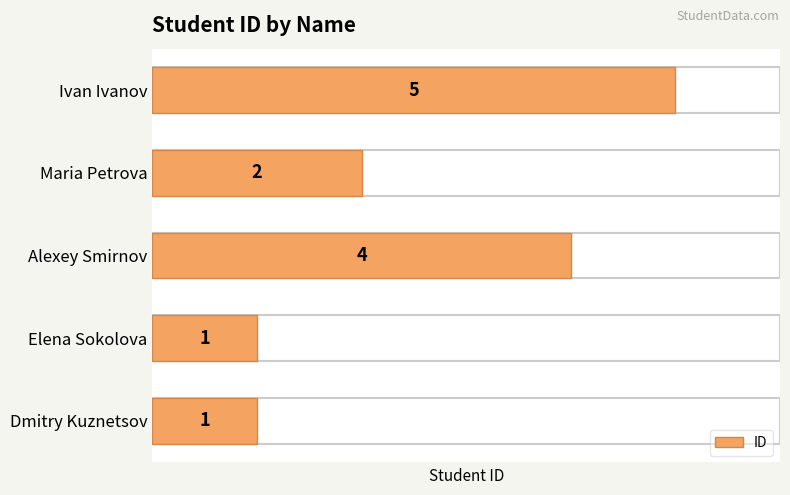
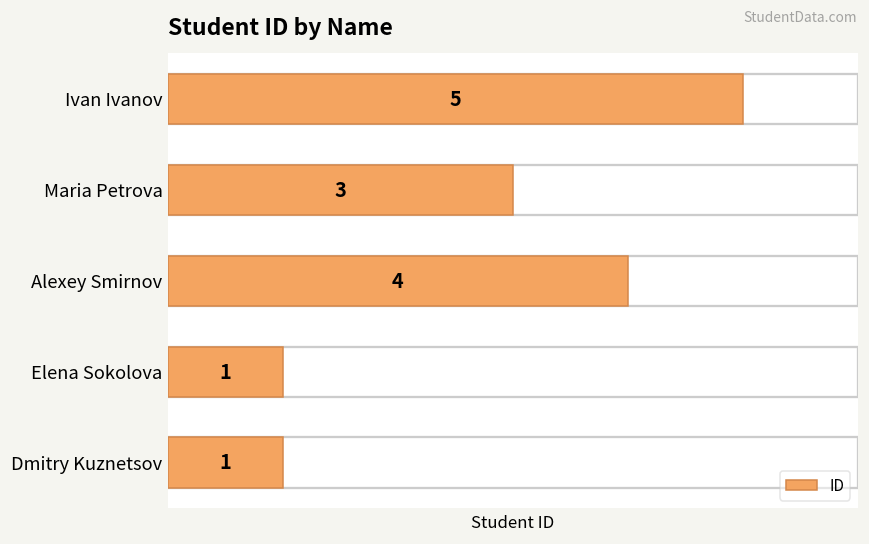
ID, Maria Petrova: 2 -> 3
